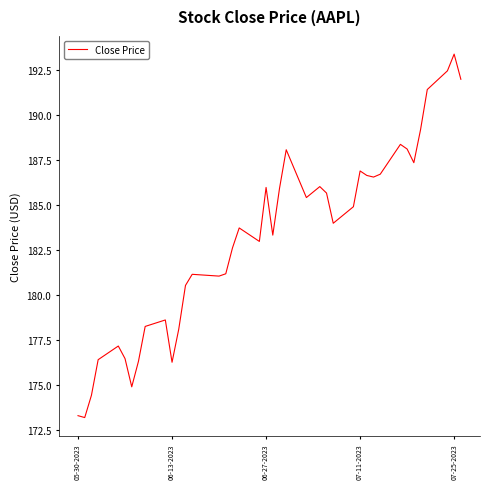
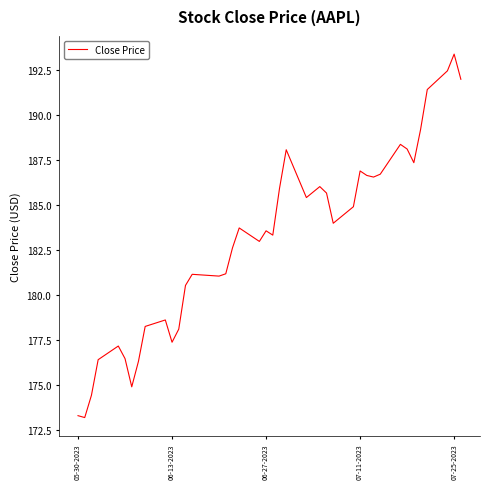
06-13-2023: 176.3 -> 177.4
06-27-2023: 186.0 -> 183.6
